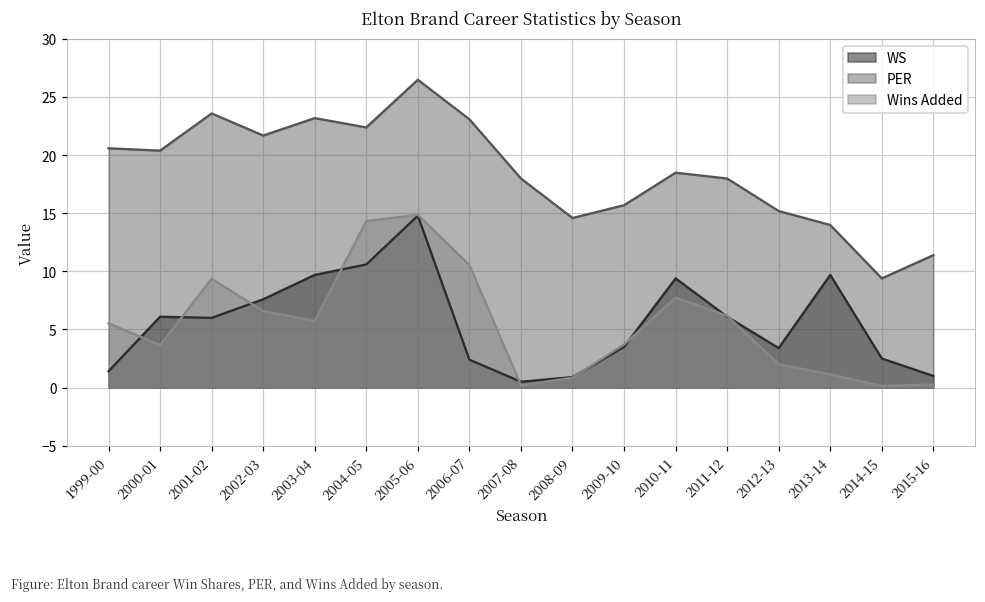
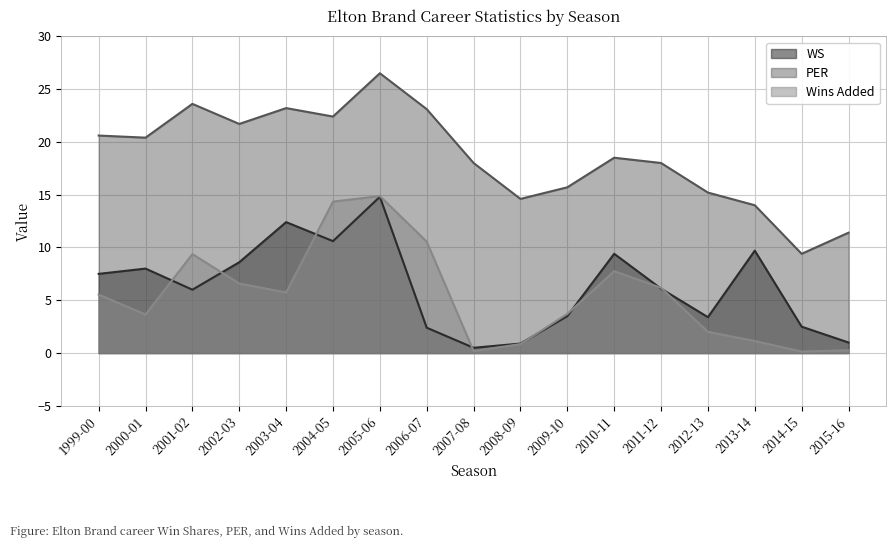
WS, 1999-00: 1.4 -> 7.5
WS, 2000-01: 6.1 -> 8.0
WS, 2002-03: 7.6 -> 8.6
WS, 2003-04: 9.7 -> 12.4
